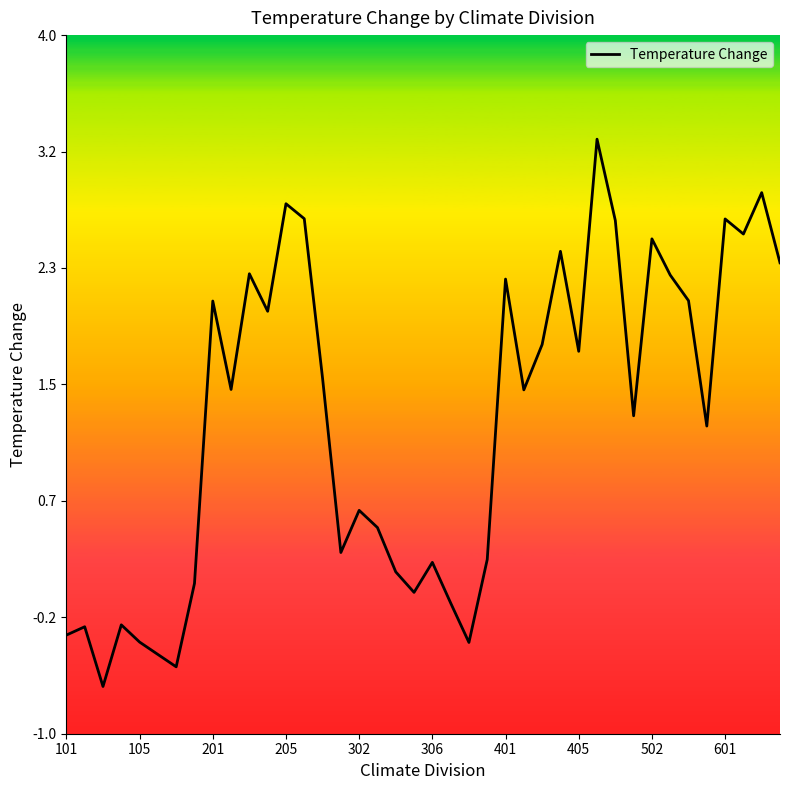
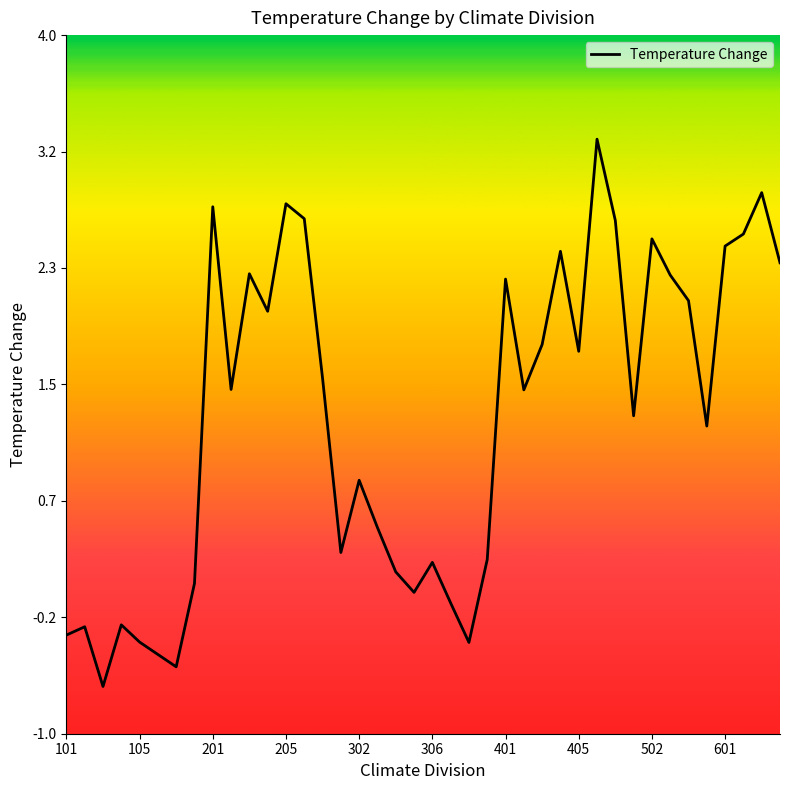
201: 2.10 -> 2.77
302: 0.60 -> 0.81
601: 2.68 -> 2.49
